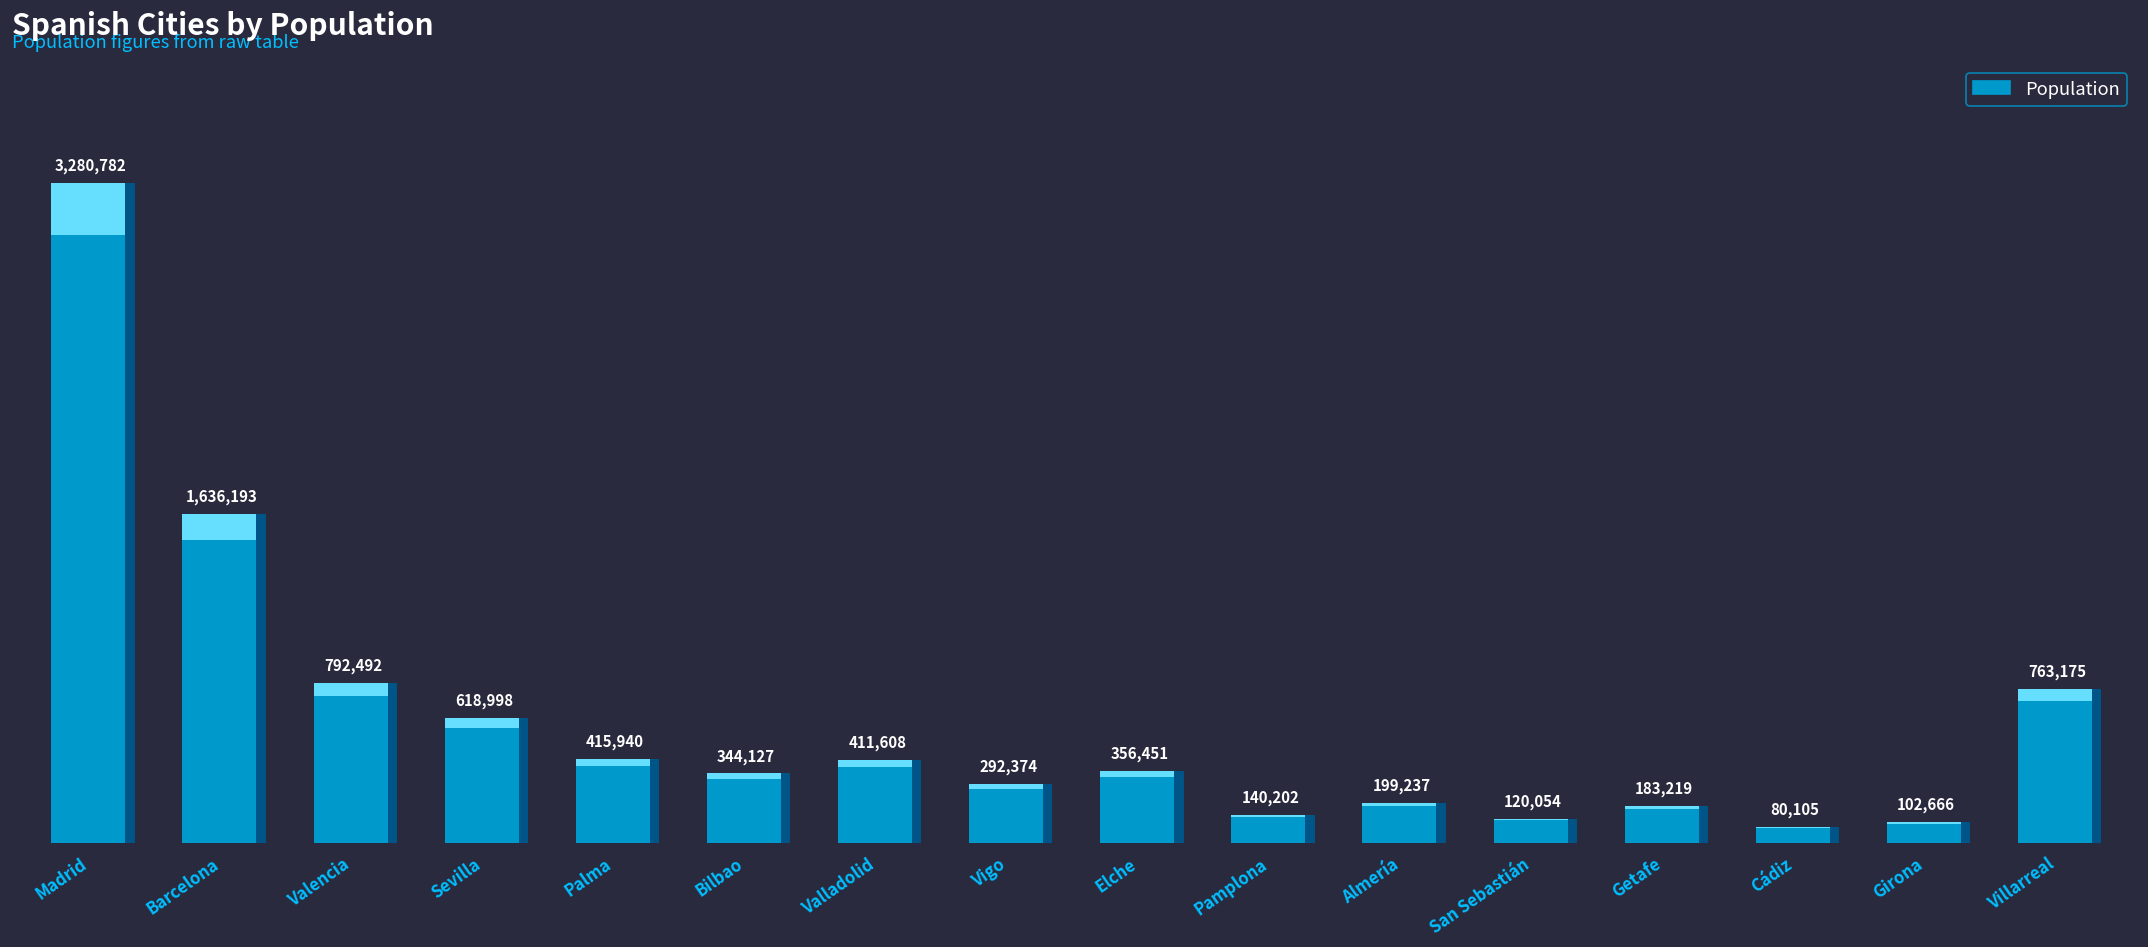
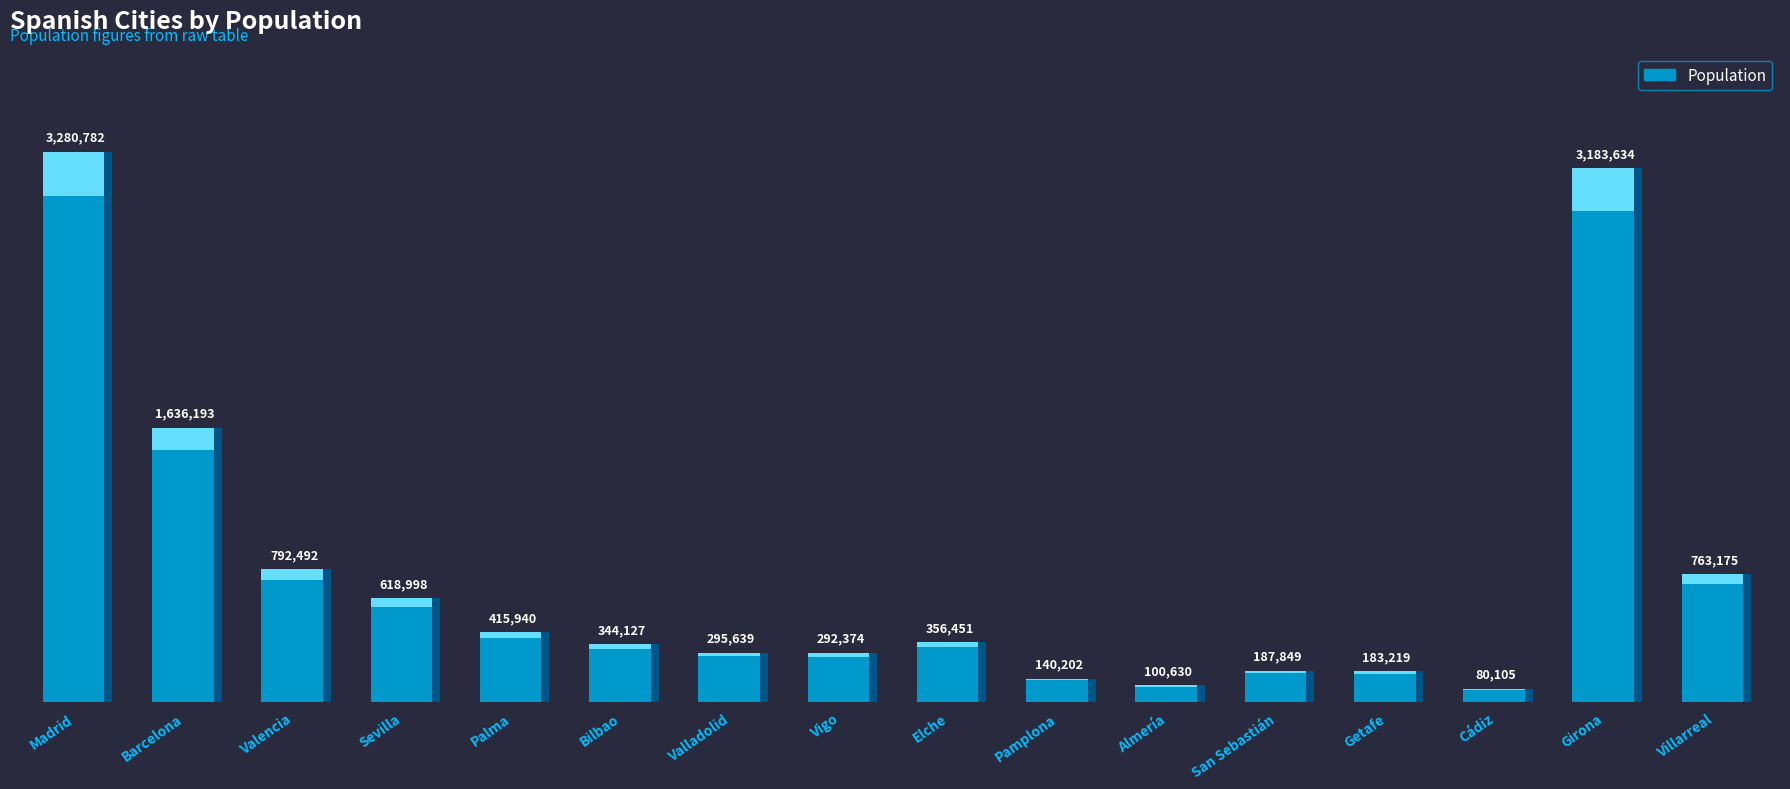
Valladolid: 411,608 -> 295,639
Almería: 199,237 -> 100,630
San Sebastián: 120,054 -> 187,849
Girona: 102,666 -> 3,183,634
